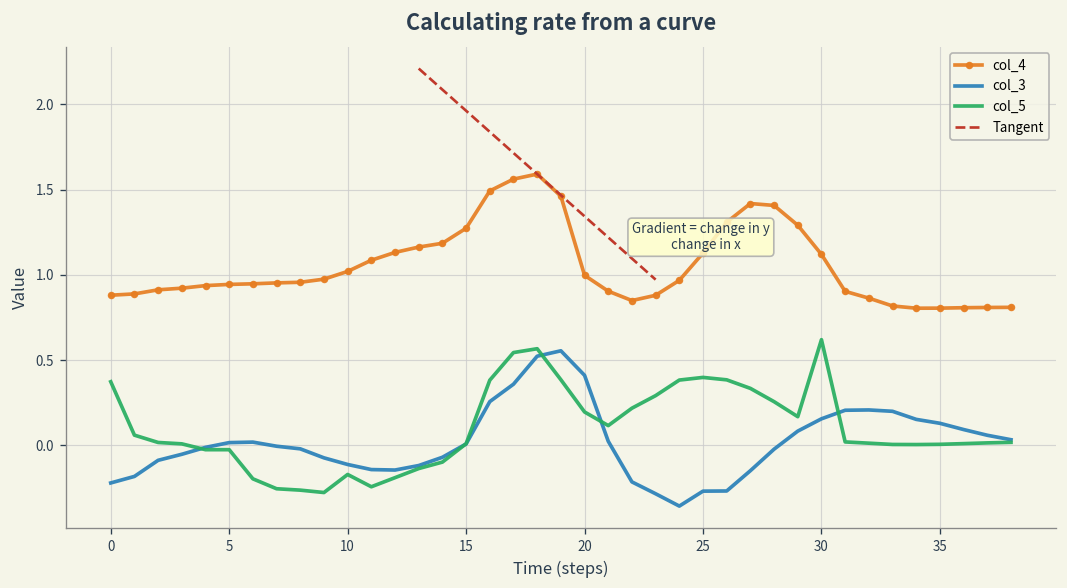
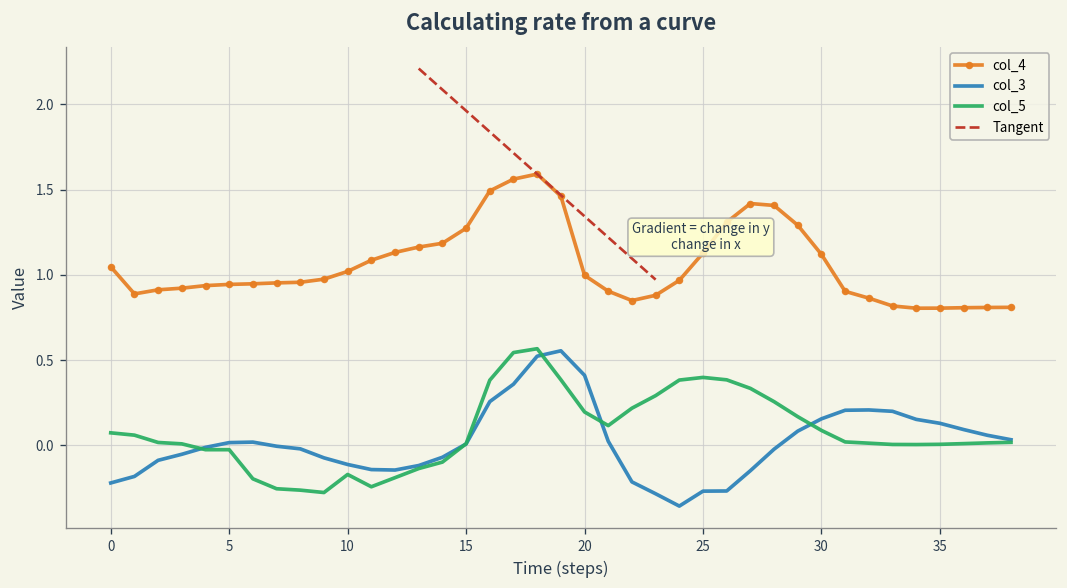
col_4, 0: 0.88 -> 1.05
col_5, 0: 0.37 -> 0.07
col_5, 30: 0.62 -> 0.09
